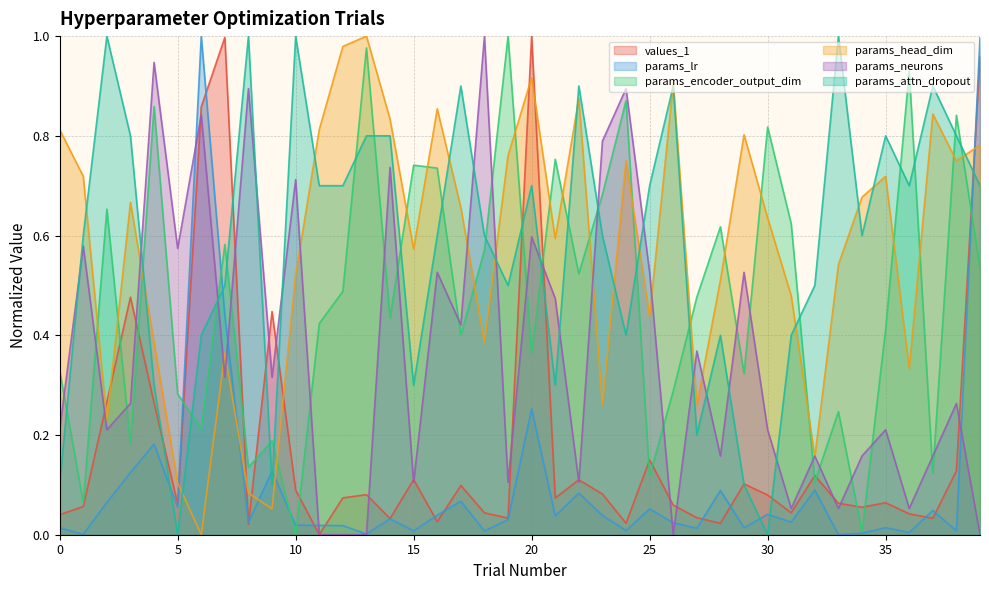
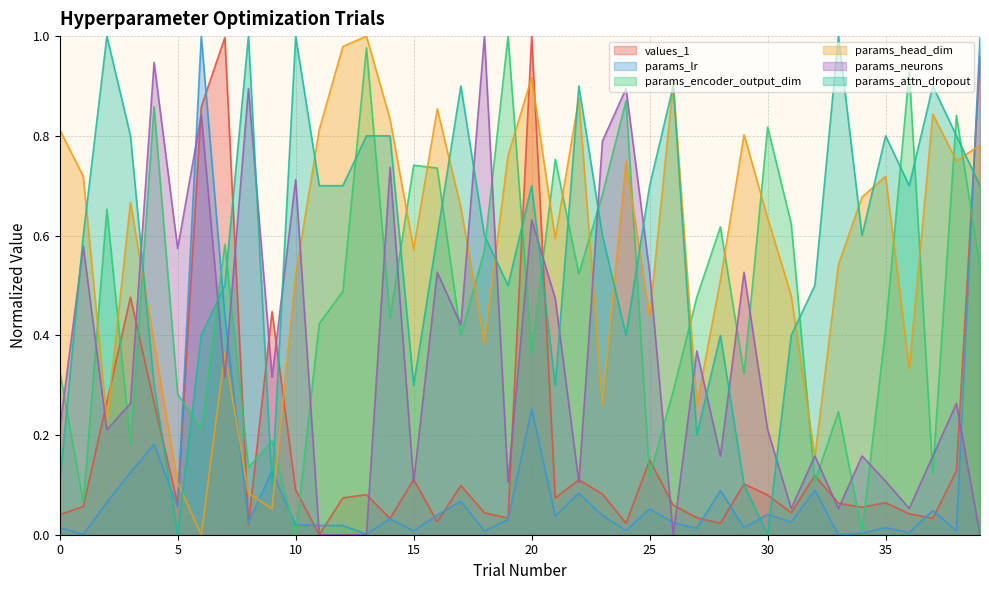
params_neurons, 20: 0.60 -> 0.63
params_neurons, 35: 0.21 -> 0.11
